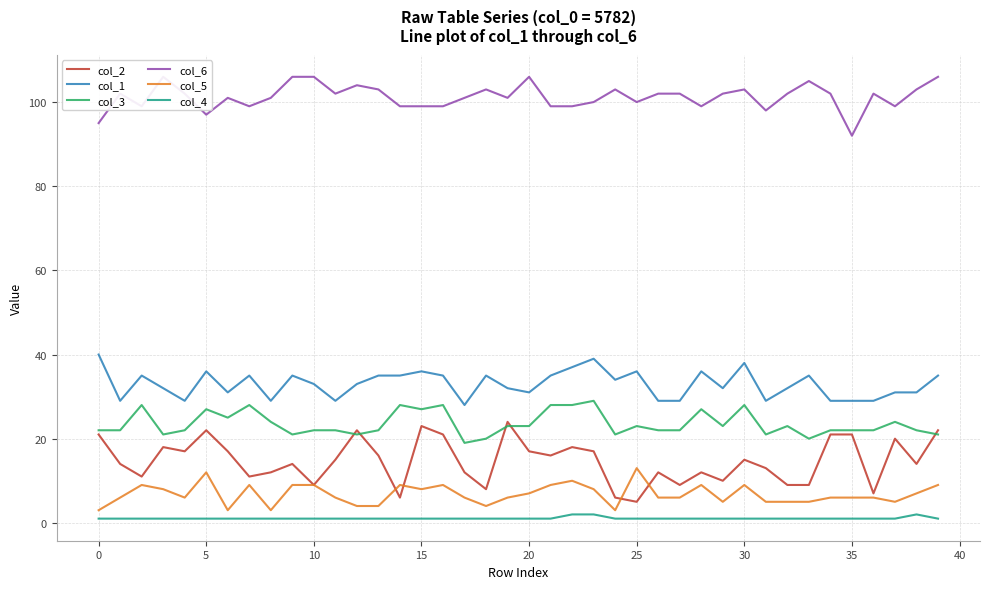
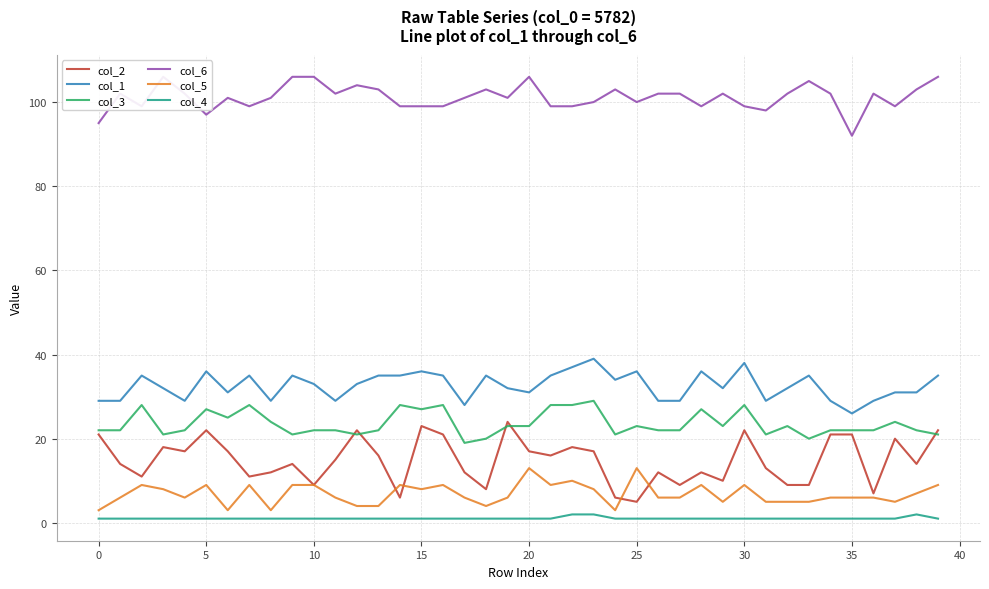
col_1, 0: 40 -> 29
col_5, 5: 12 -> 9
col_5, 20: 7 -> 13
col_2, 30: 15 -> 22
col_6, 30: 103 -> 99
col_1, 35: 29 -> 26
